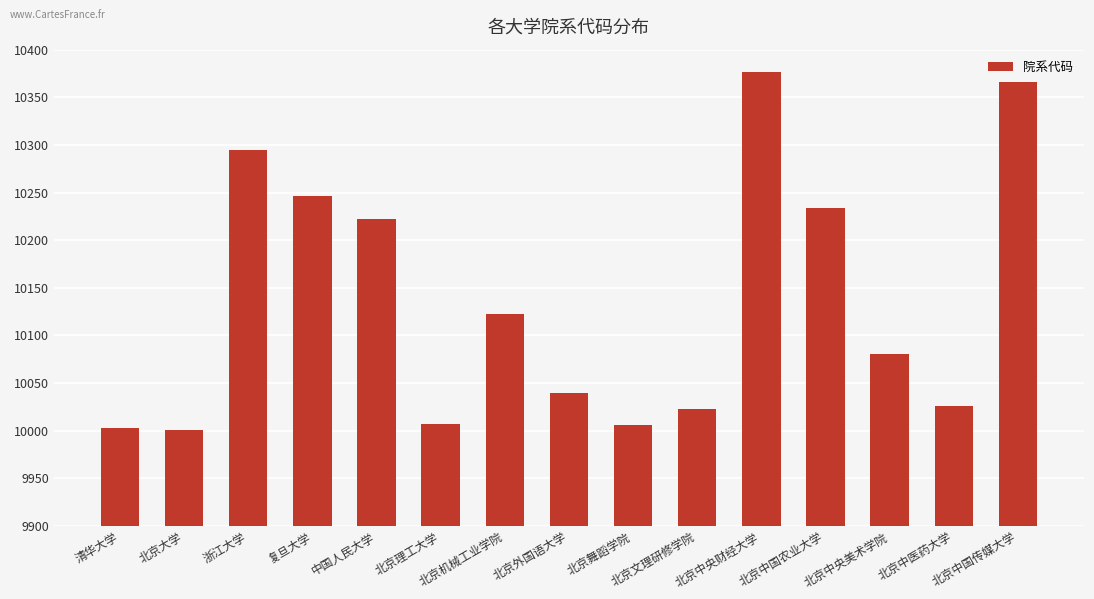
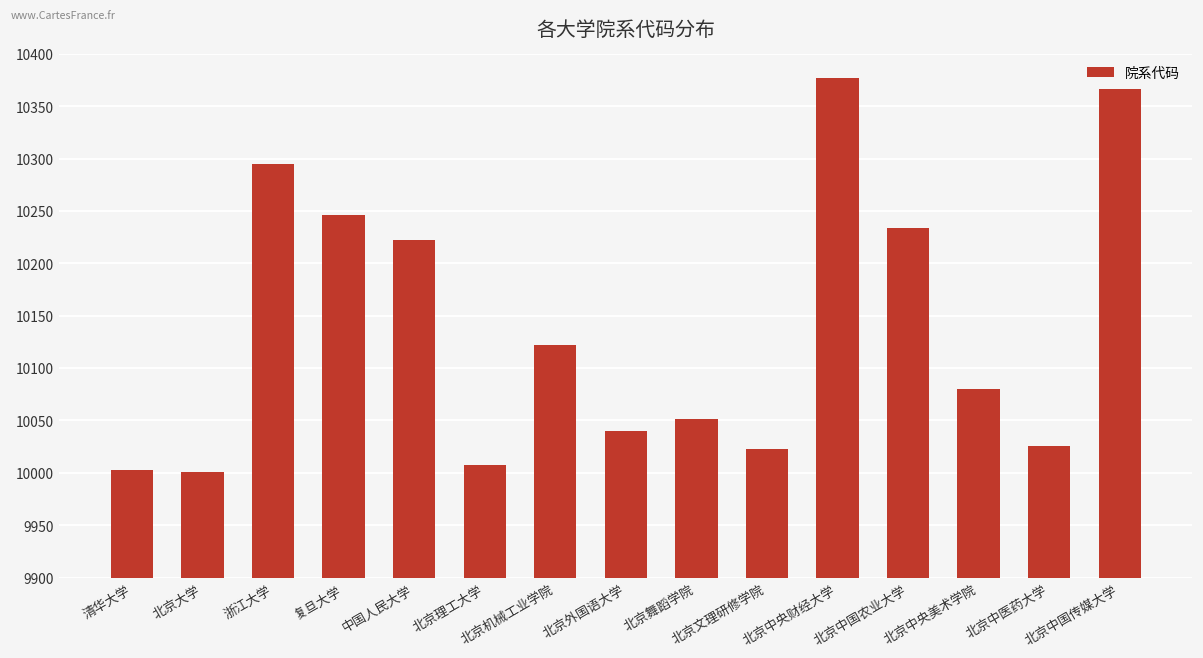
北京舞蹈学院: 10010 -> 10050
